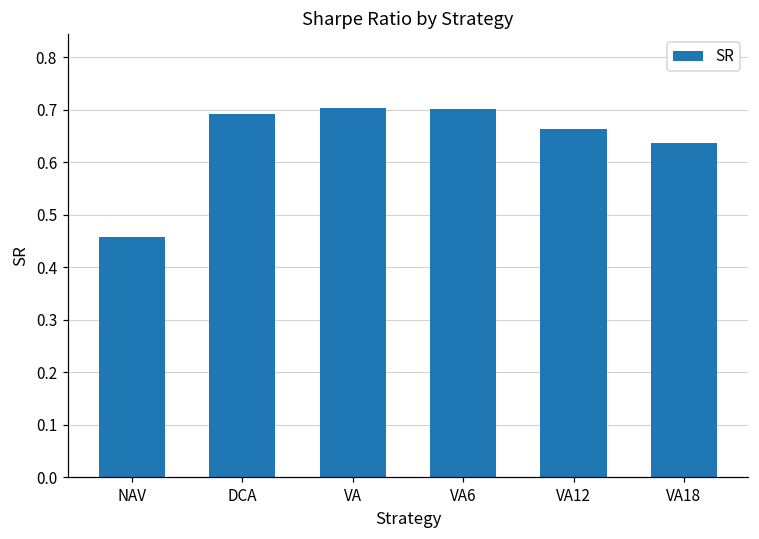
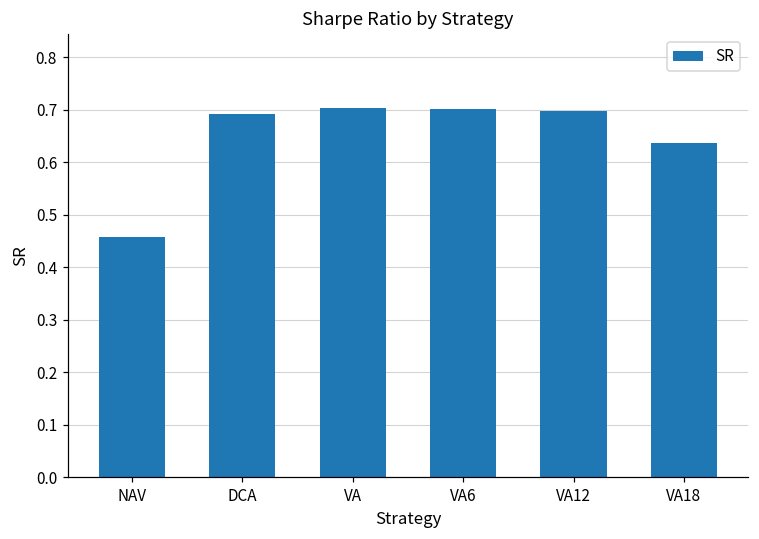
VA12: 0.66 -> 0.70
